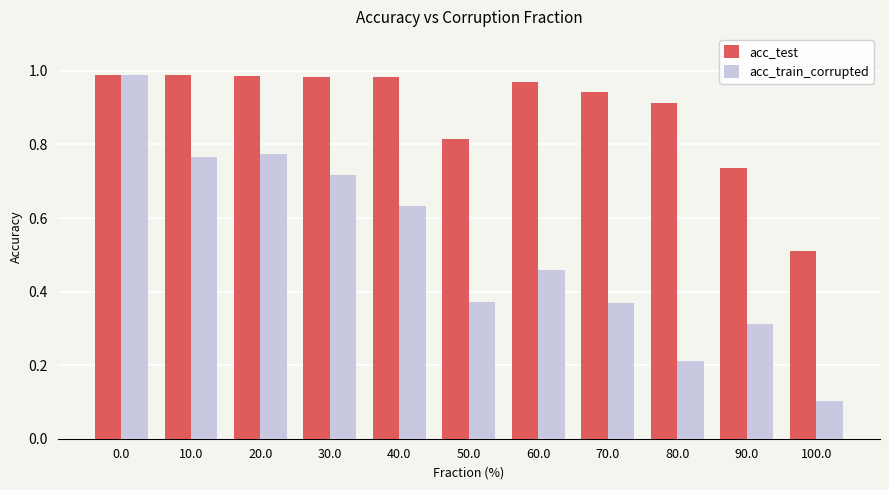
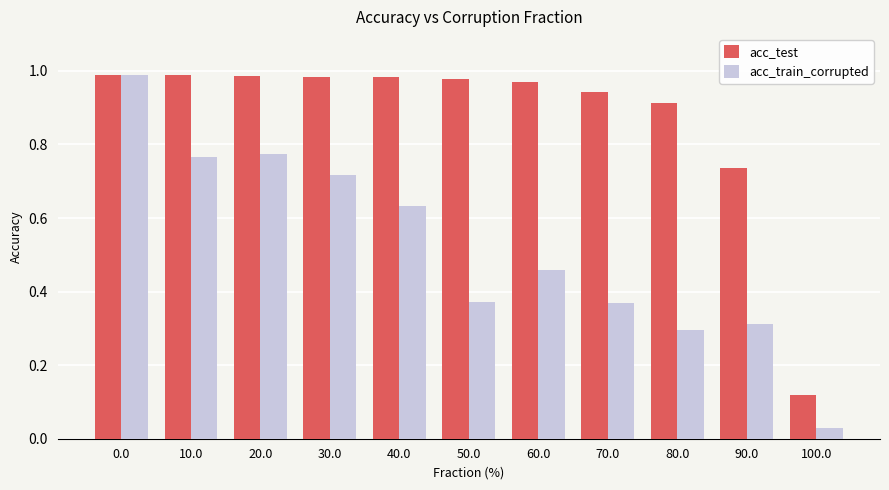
acc_test, 50.0: 0.81 -> 0.98
acc_train_corrupted, 80.0: 0.21 -> 0.30
acc_test, 100.0: 0.51 -> 0.12
acc_train_corrupted, 100.0: 0.10 -> 0.03
